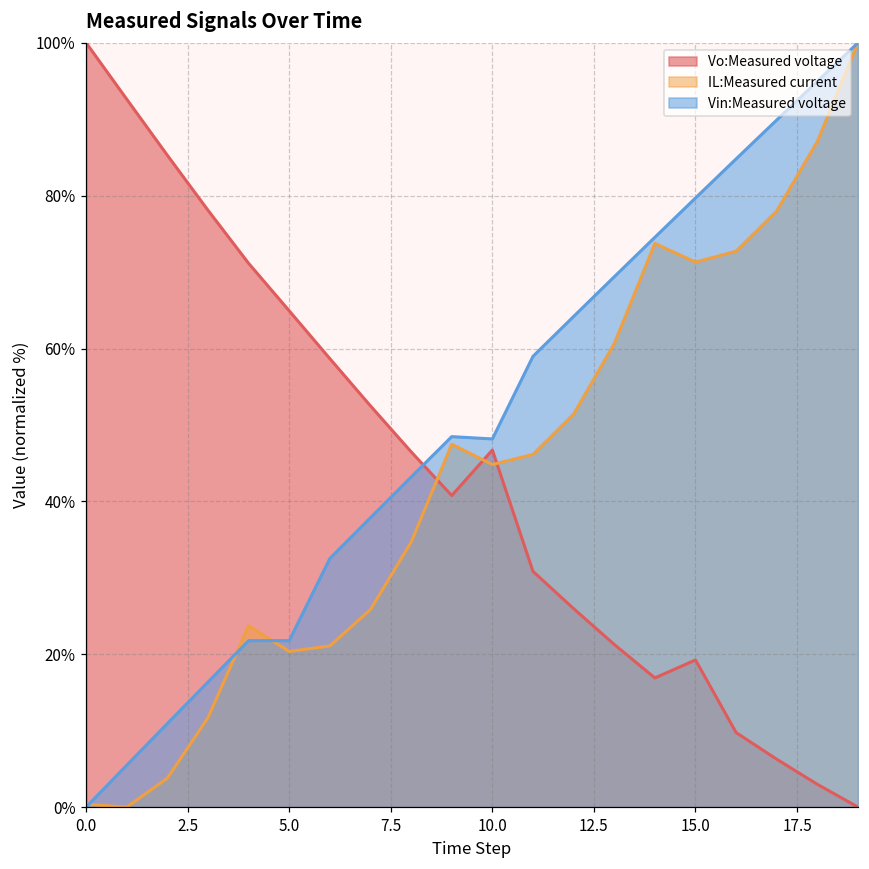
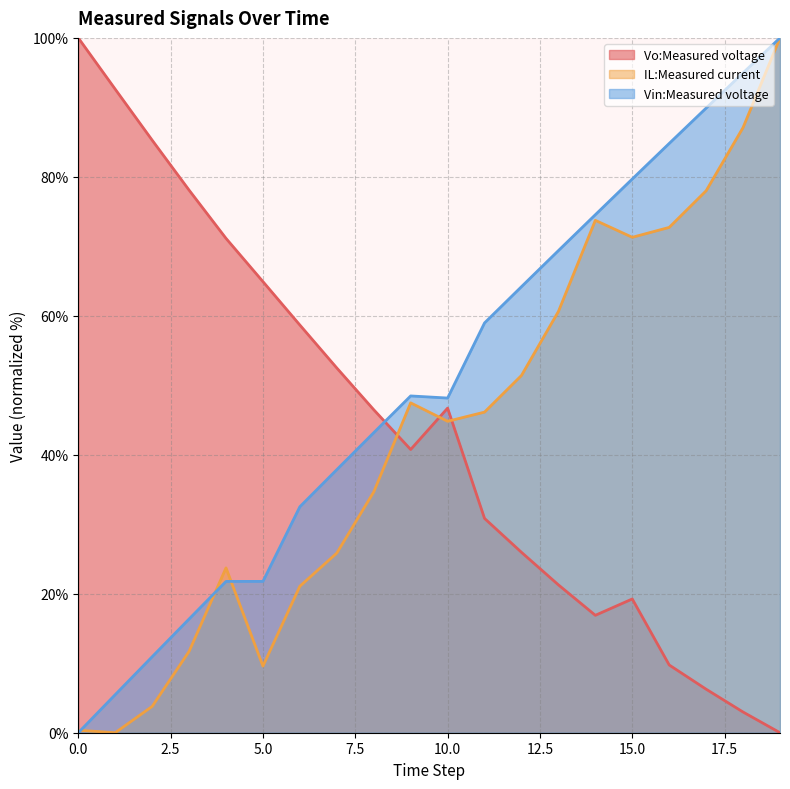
IL:Measured current, 5.0: 20% -> 10%
